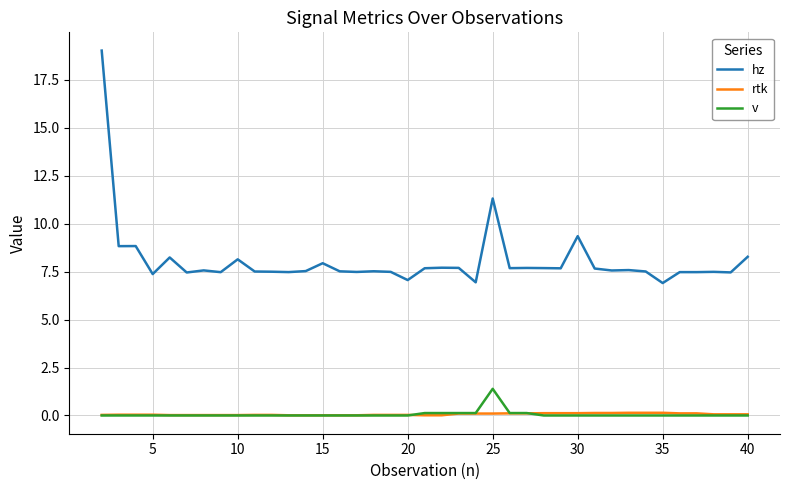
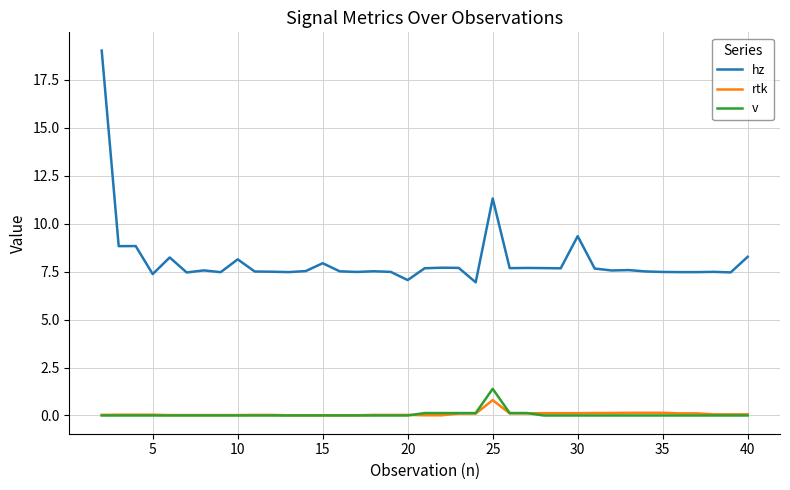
rtk, 25: 0.1 -> 0.8
hz, 35: 6.9 -> 7.5
